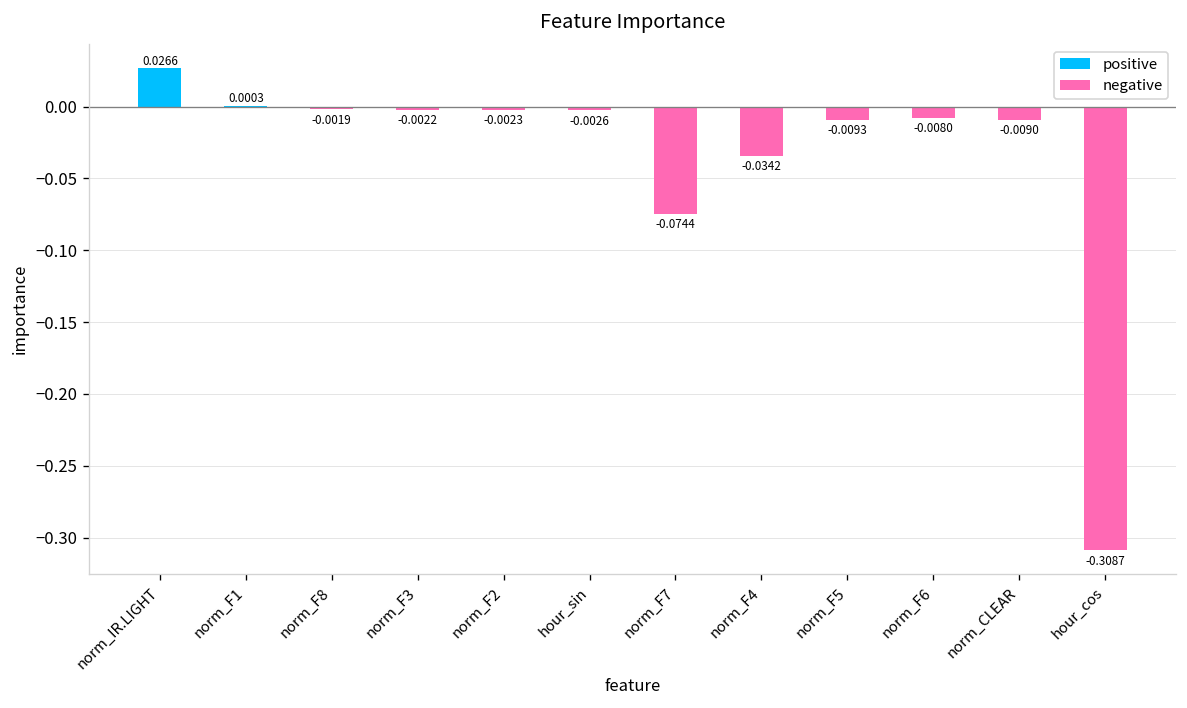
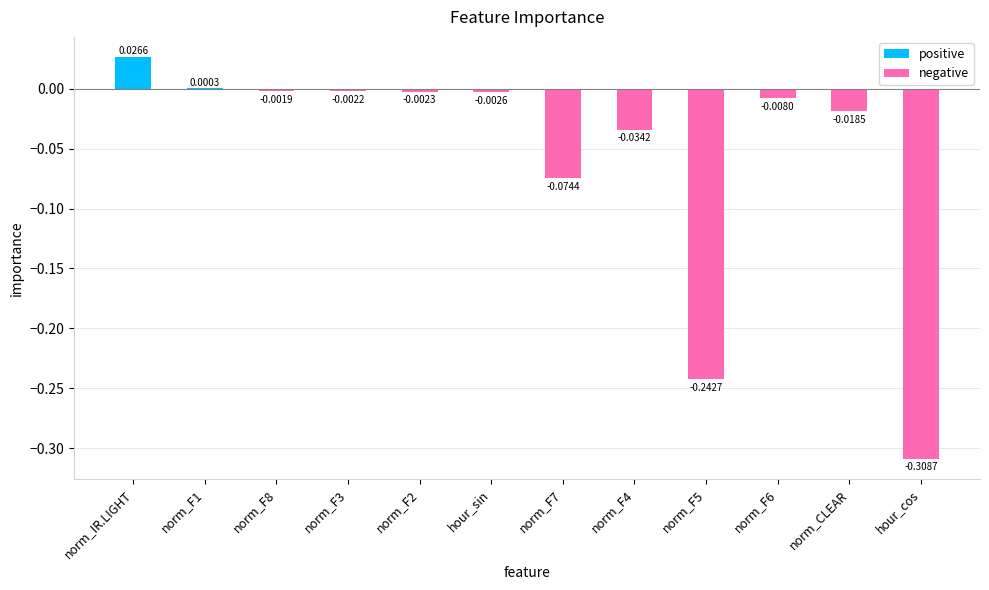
negative, norm_F5: -0.0093 -> -0.2427
negative, norm_CLEAR: -0.0090 -> -0.0185
